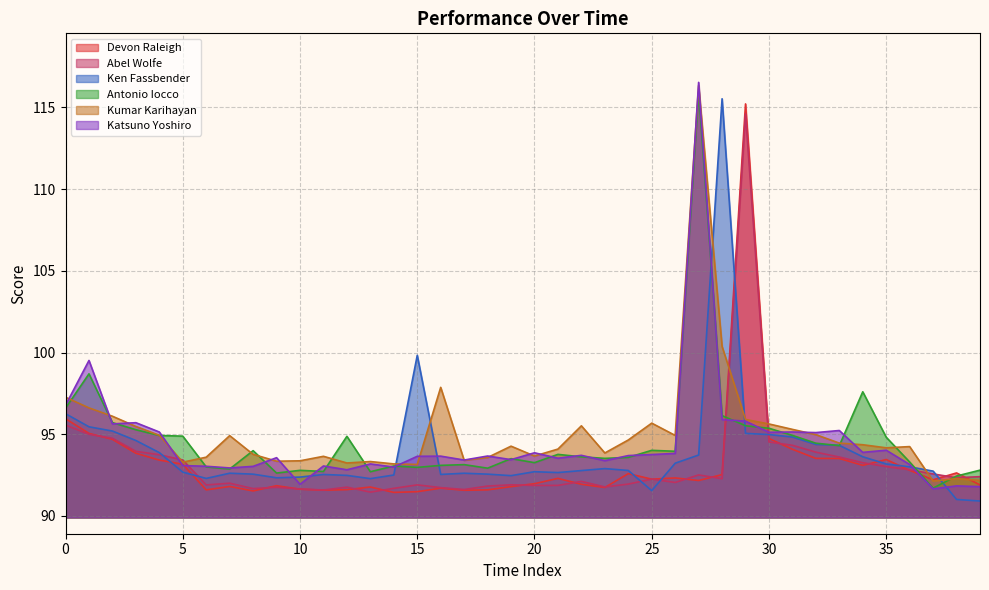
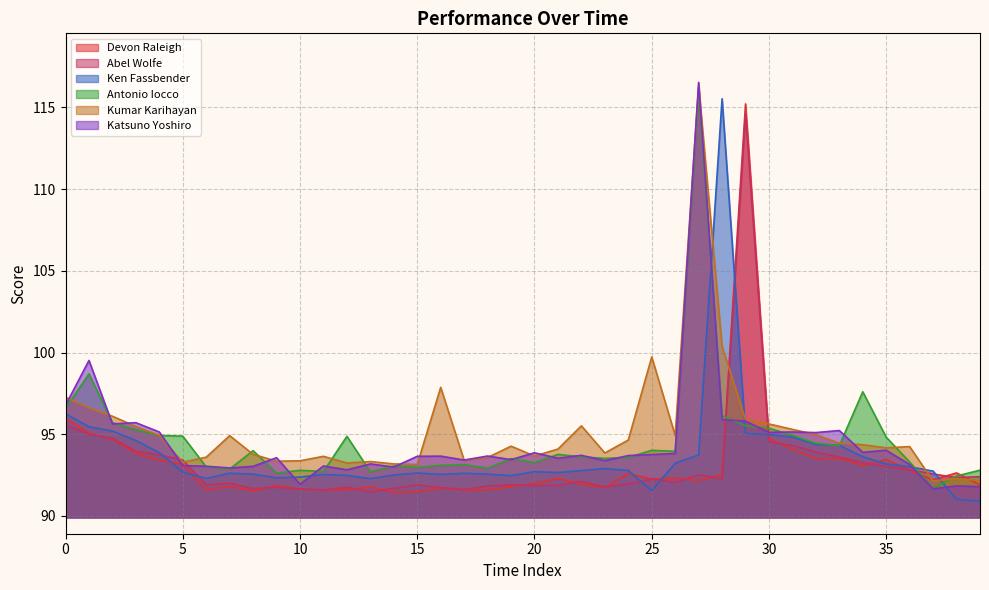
Ken Fassbender, 15: 99.8 -> 92.6
Kumar Karihayan, 25: 95.7 -> 99.7
